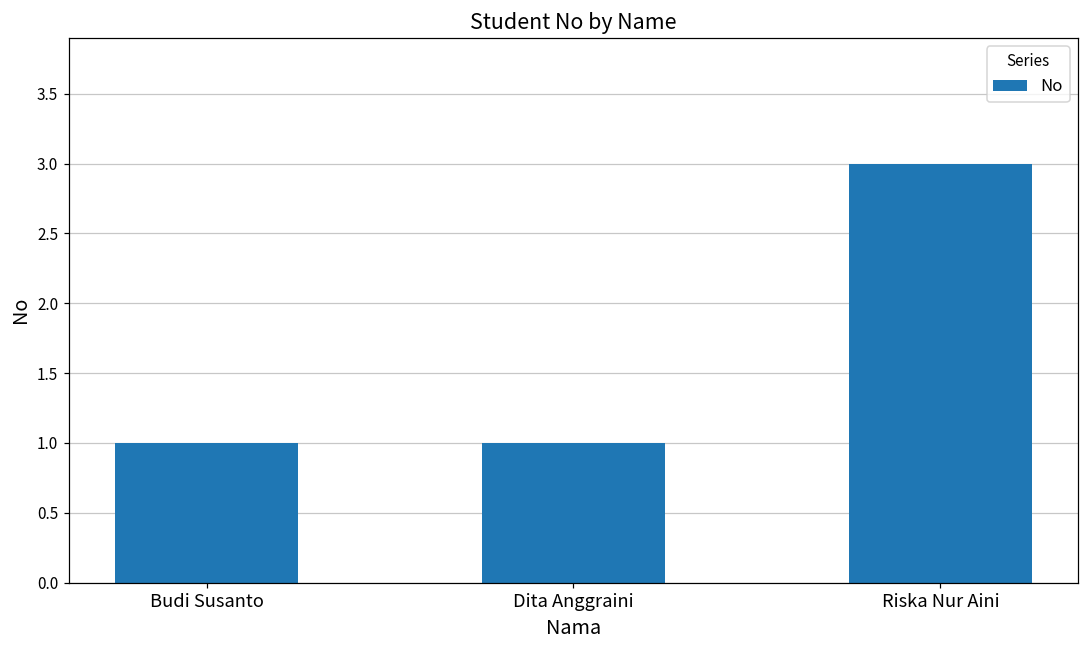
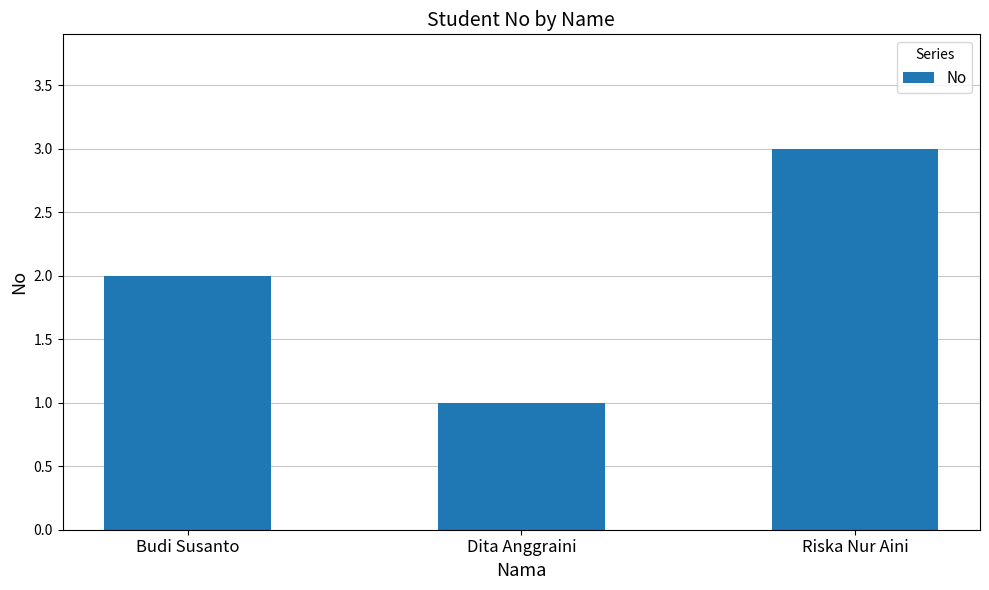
Budi Susanto: 1 -> 2
